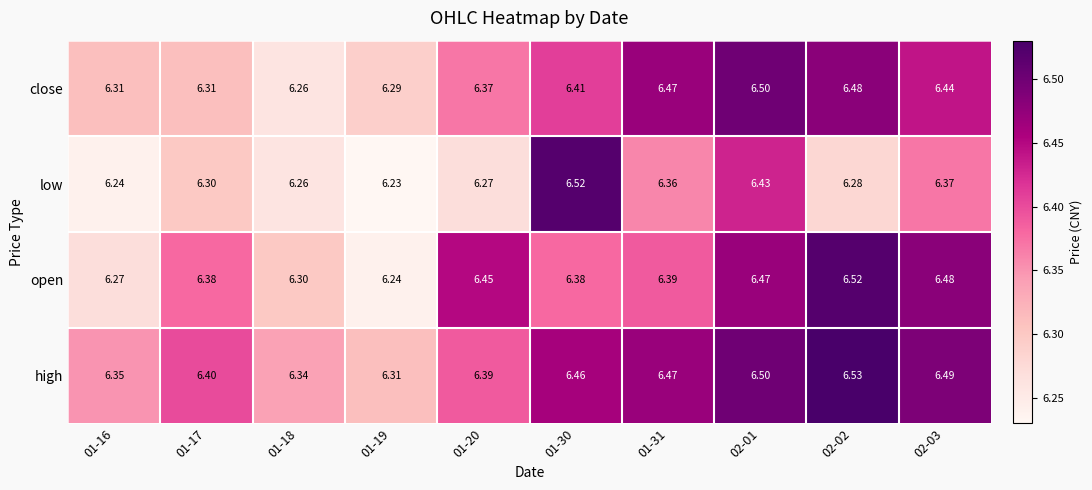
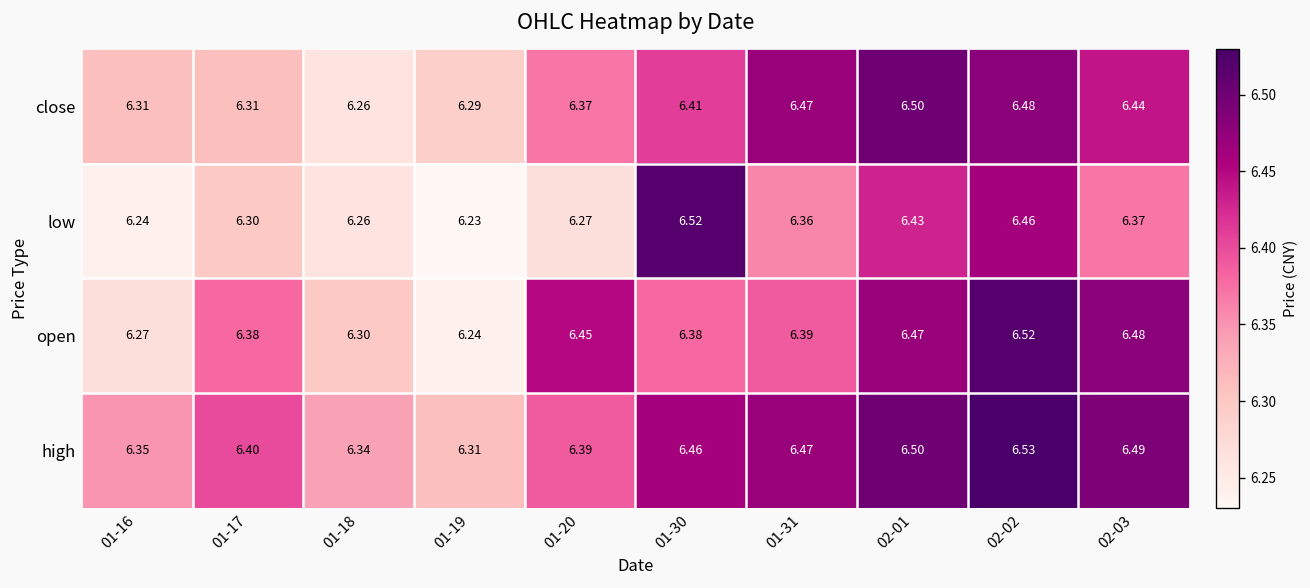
low, 02-02: 6.28 -> 6.46
